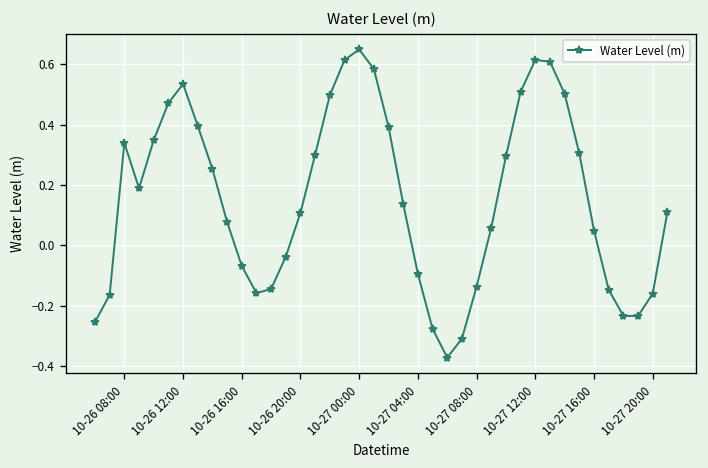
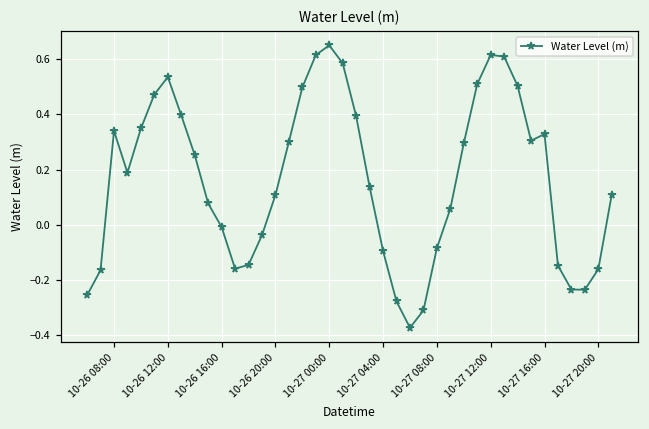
10-26 16:00: -0.07 -> -0.01
10-27 08:00: -0.14 -> -0.08
10-27 16:00: 0.05 -> 0.33
